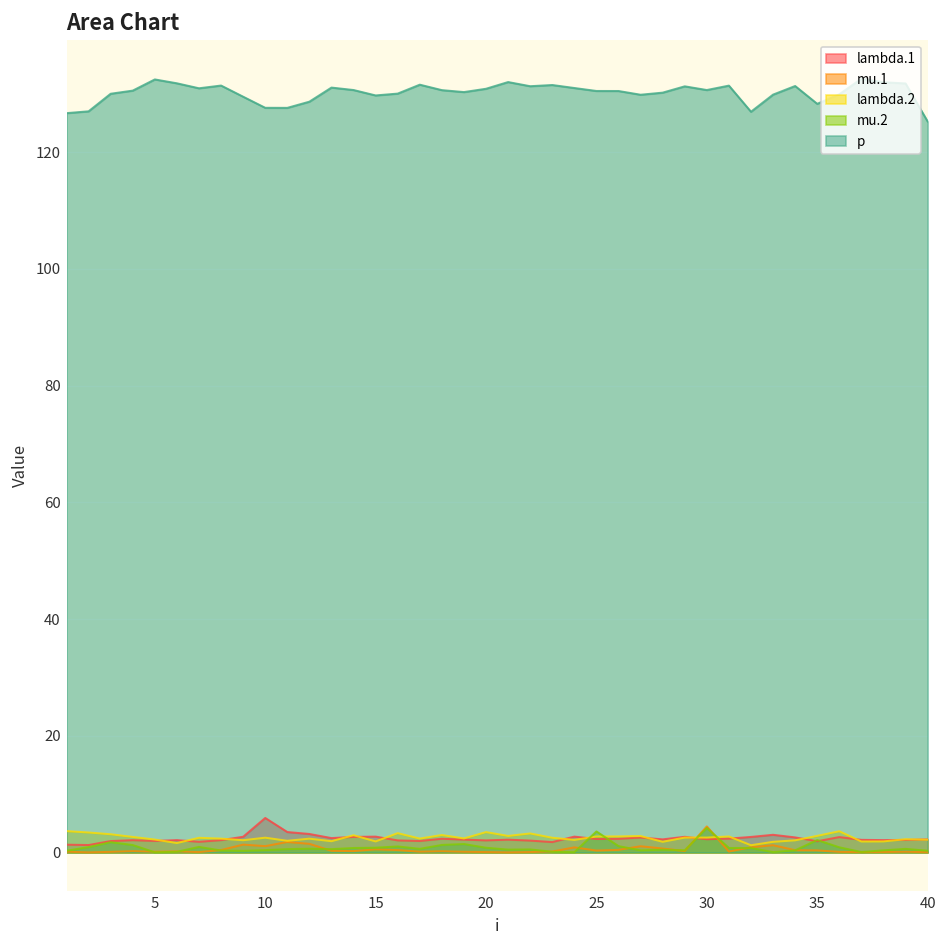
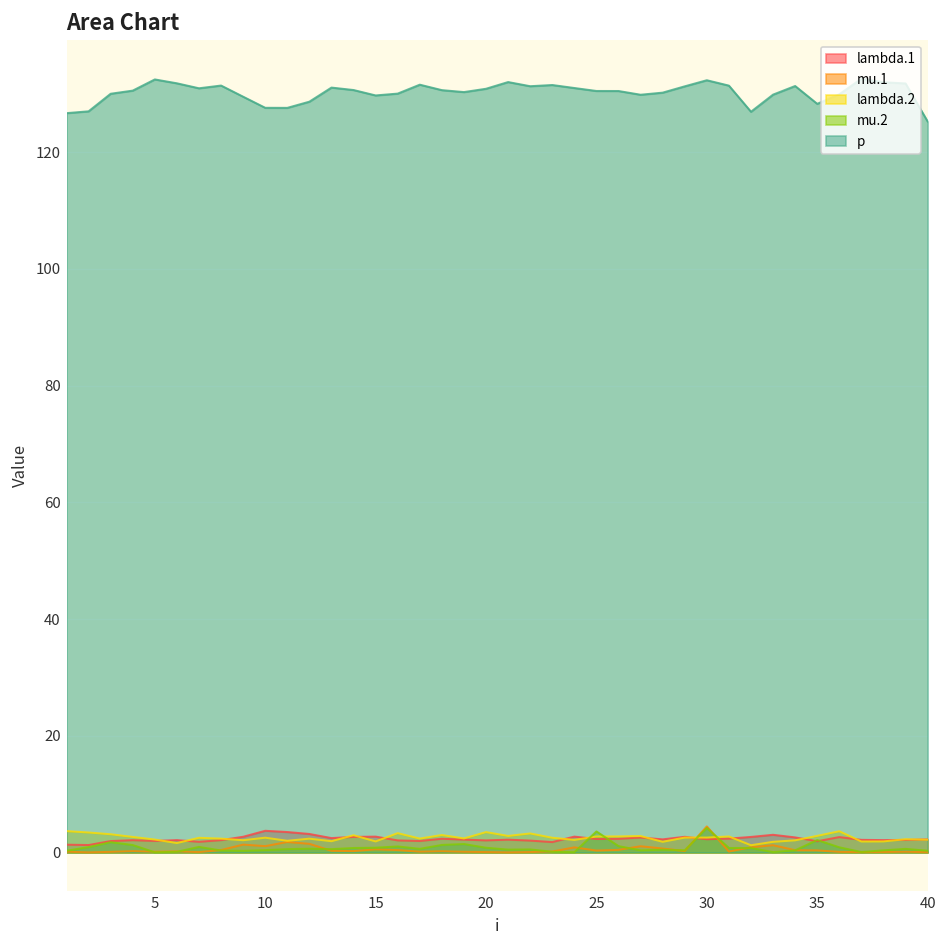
lambda.1, 10: 6 -> 4
p, 30: 131 -> 132
